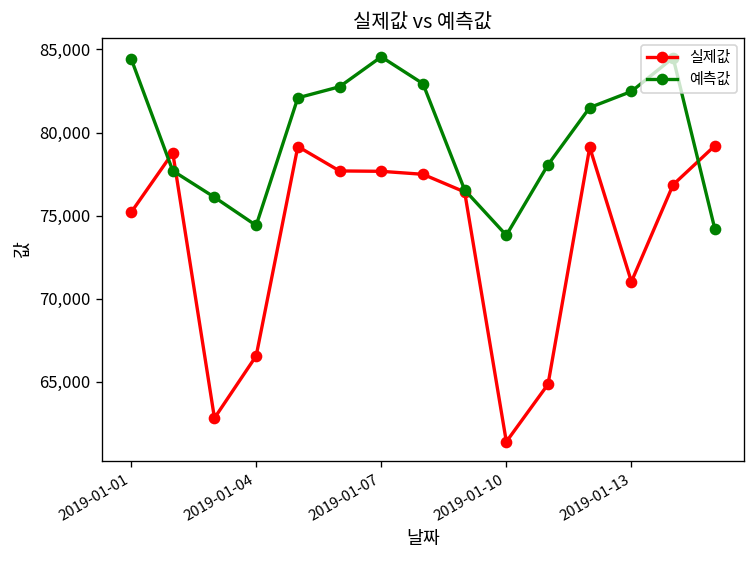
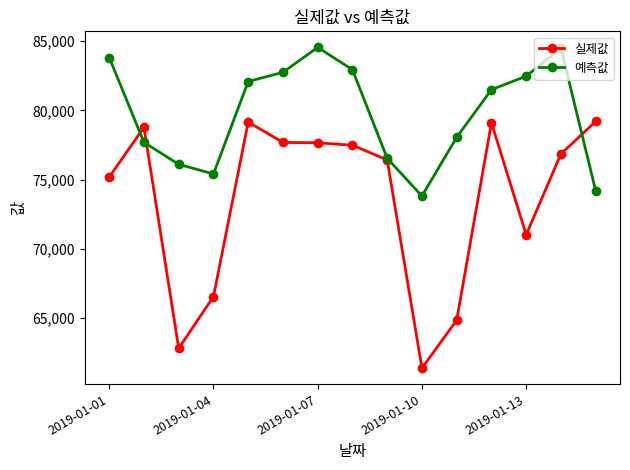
예측값, 2019-01-01: 84,400 -> 83,800
예측값, 2019-01-04: 74,400 -> 75,400
